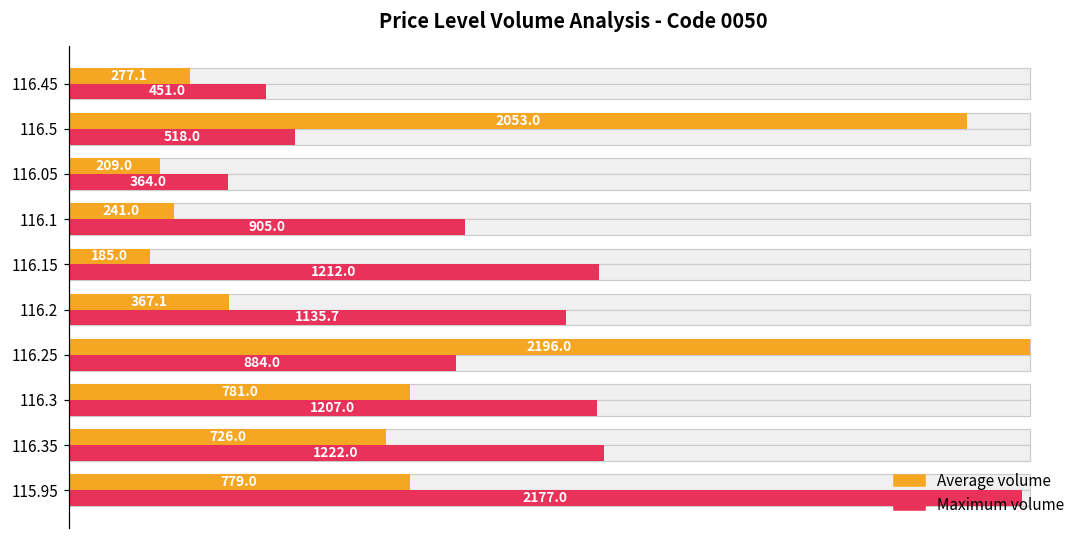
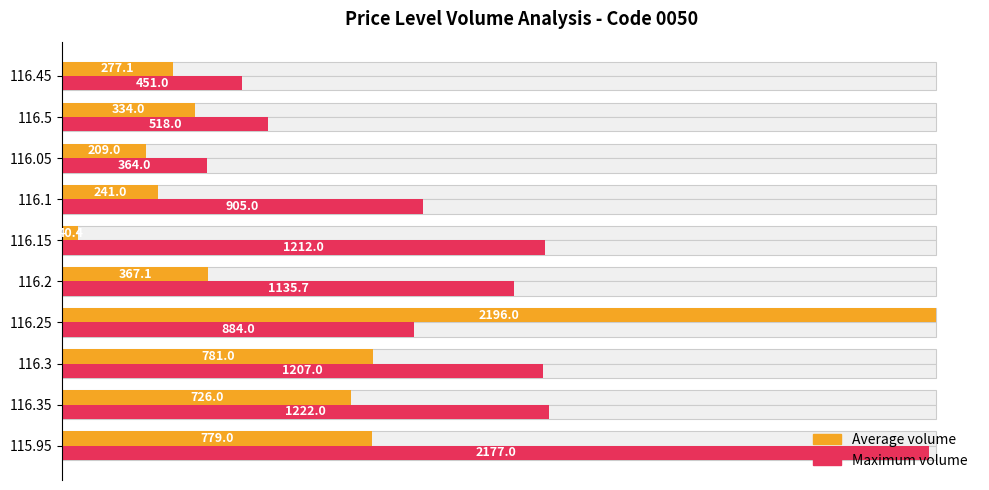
Average volume, 116.5: 2053.0 -> 334.0
Average volume, 116.15: 185.0 -> 40.4
